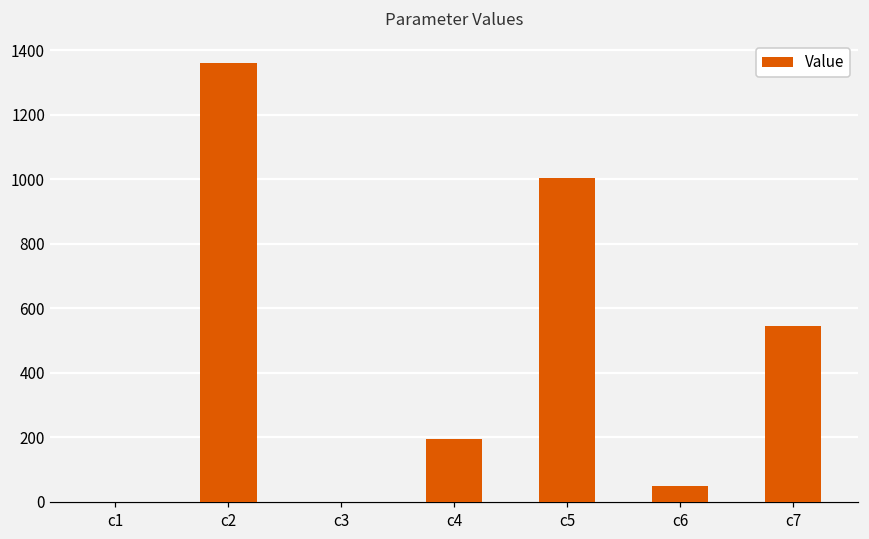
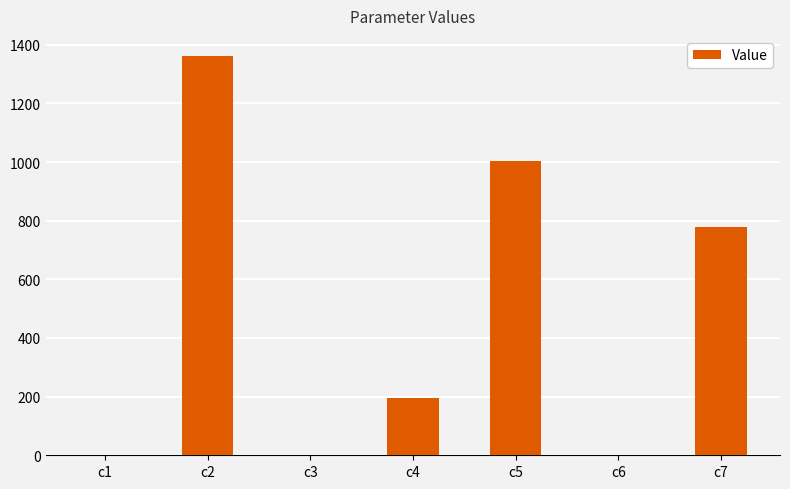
c6: 50 -> 0
c7: 550 -> 780
